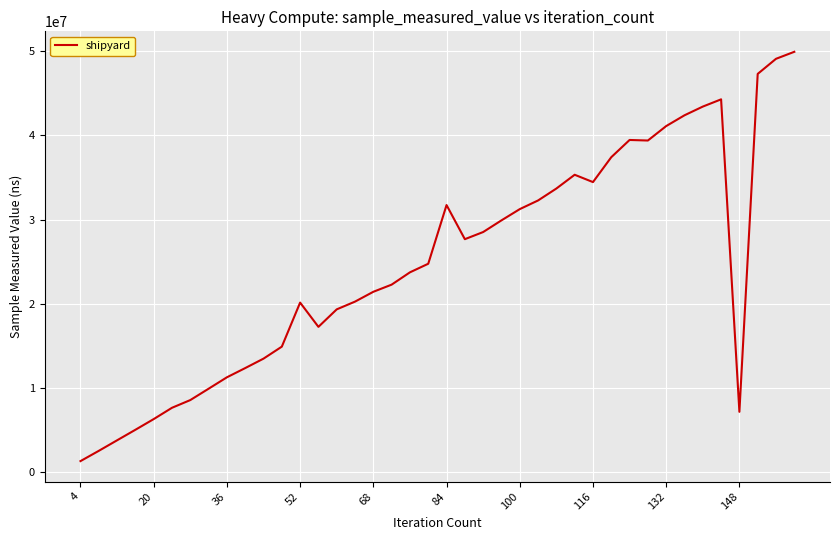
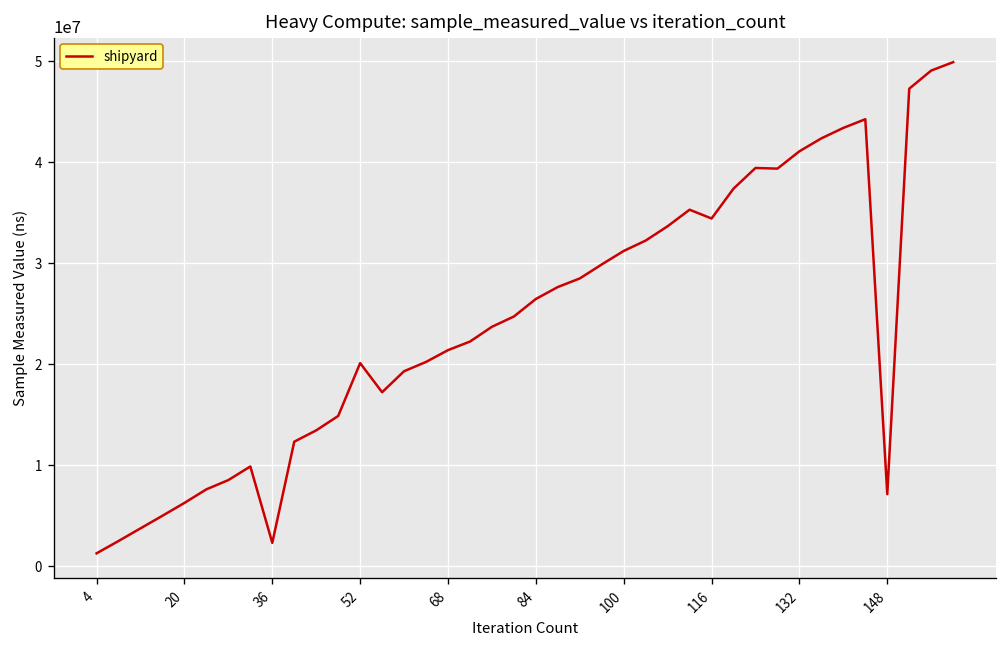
36: 11000000 -> 2000000
84: 32000000 -> 26000000
